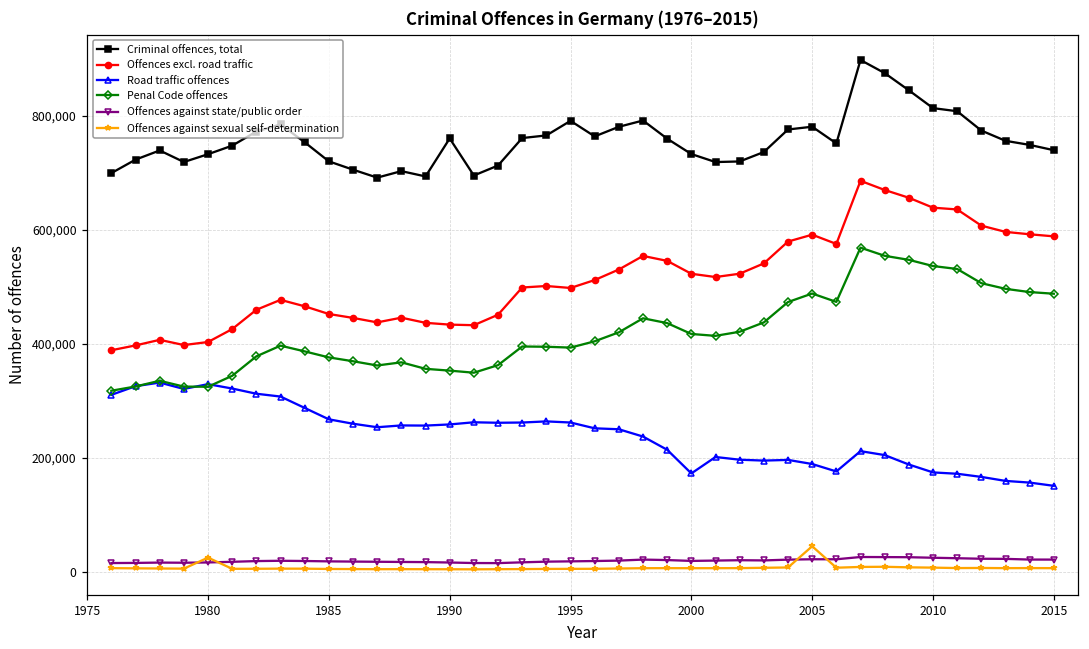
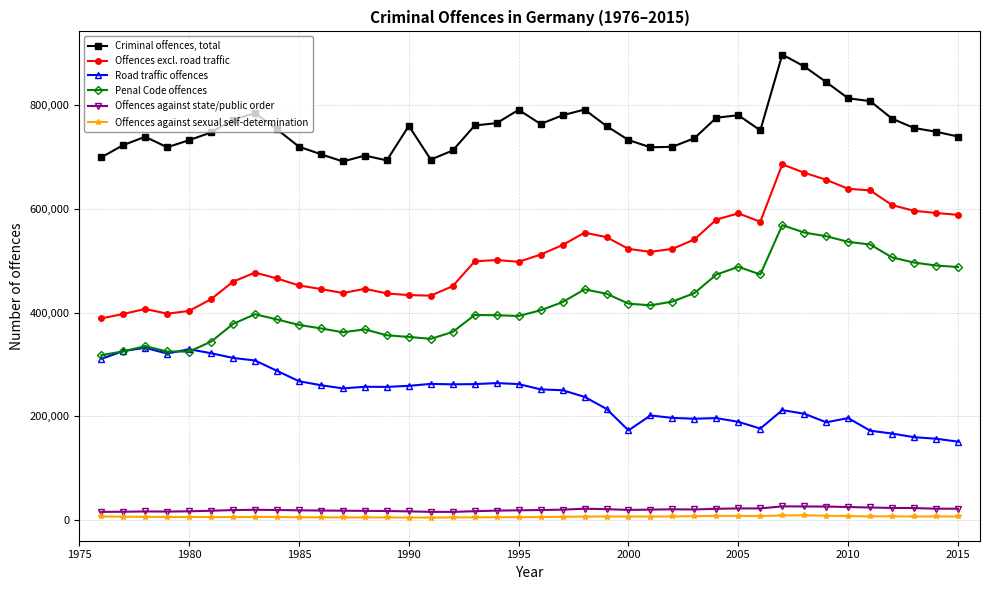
Offences against sexual self-determination, 1980: 30,000 -> 10,000
Offences against sexual self-determination, 2005: 50,000 -> 10,000
Road traffic offences, 2010: 170,000 -> 200,000
